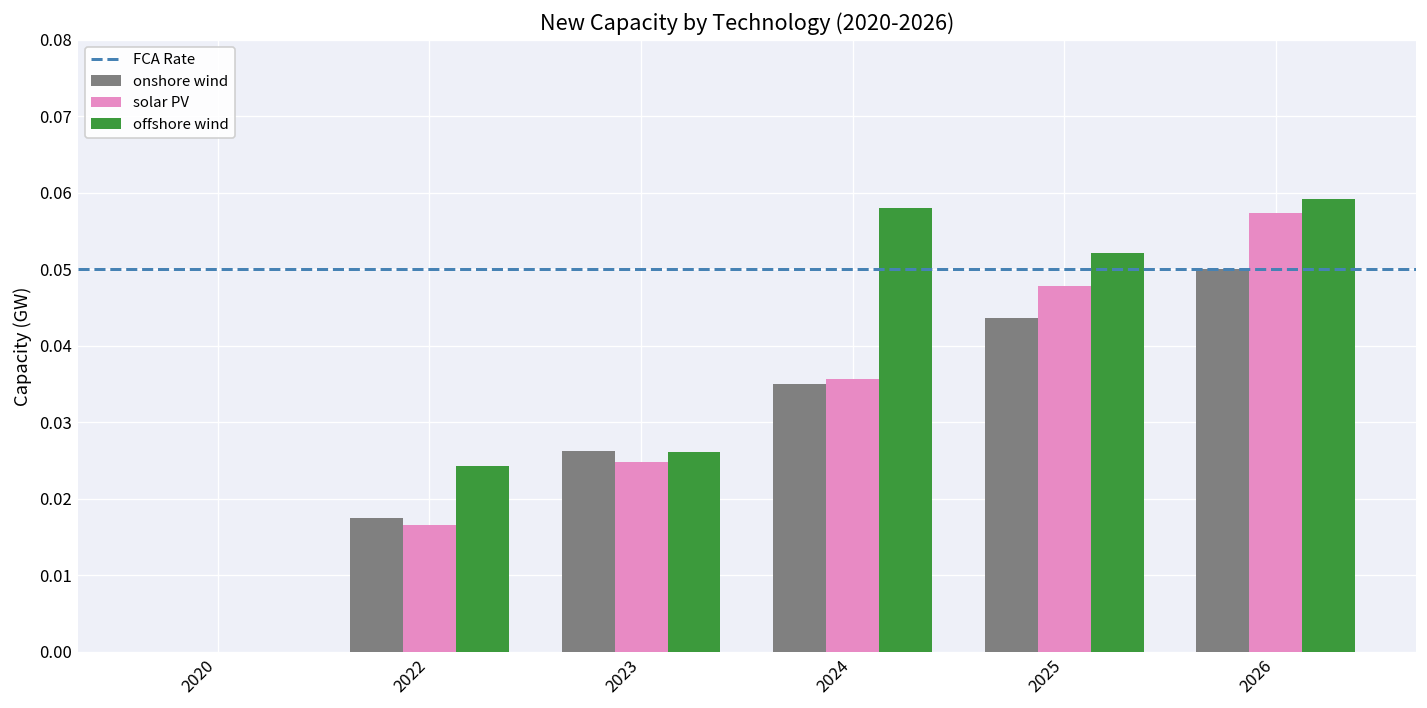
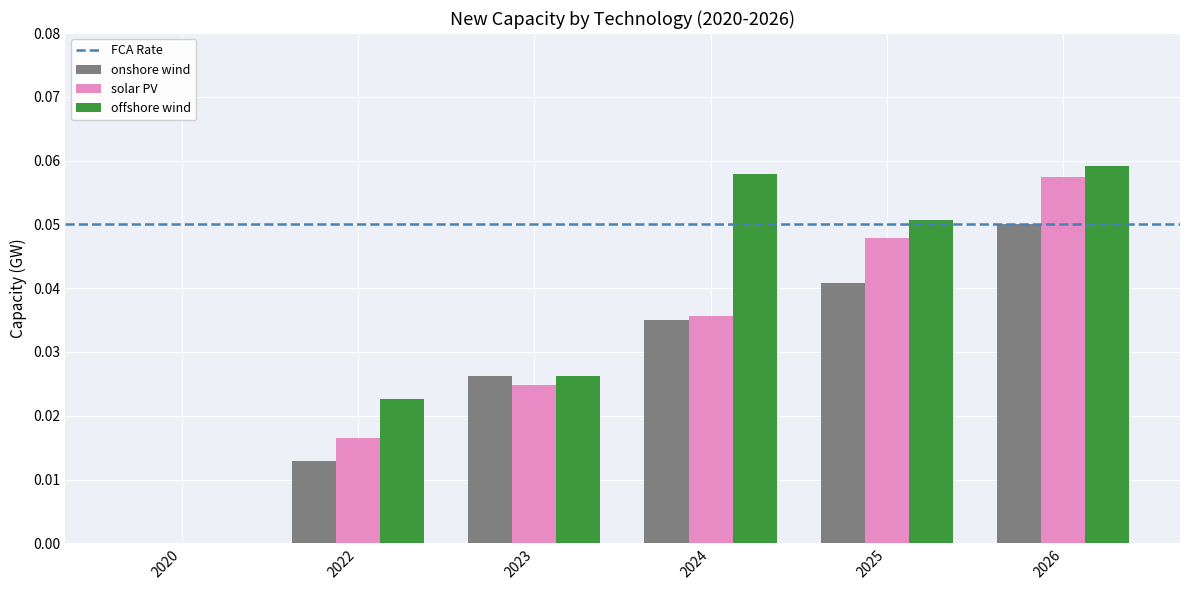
onshore wind, 2022: 0.017 -> 0.013
offshore wind, 2022: 0.024 -> 0.023
onshore wind, 2025: 0.044 -> 0.041
offshore wind, 2025: 0.052 -> 0.051
